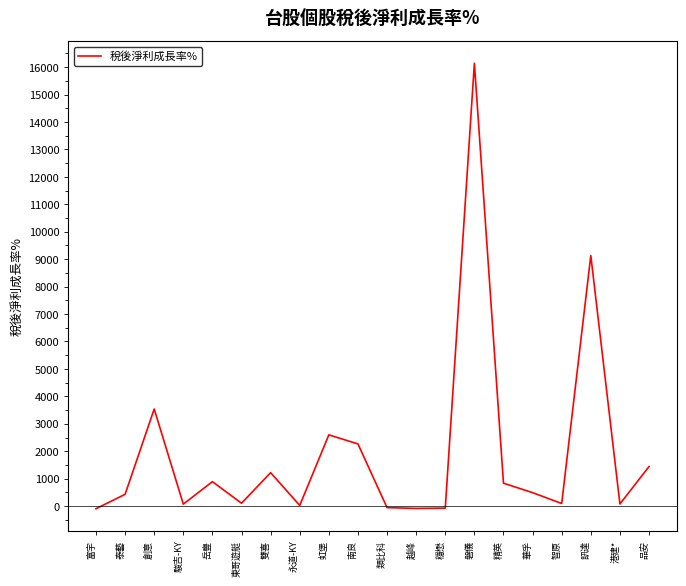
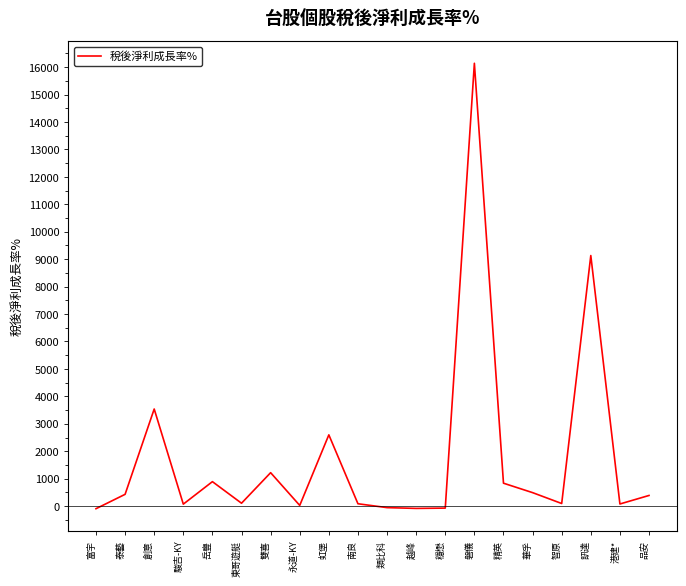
南良: 2300 -> 100
品安: 1400 -> 400
